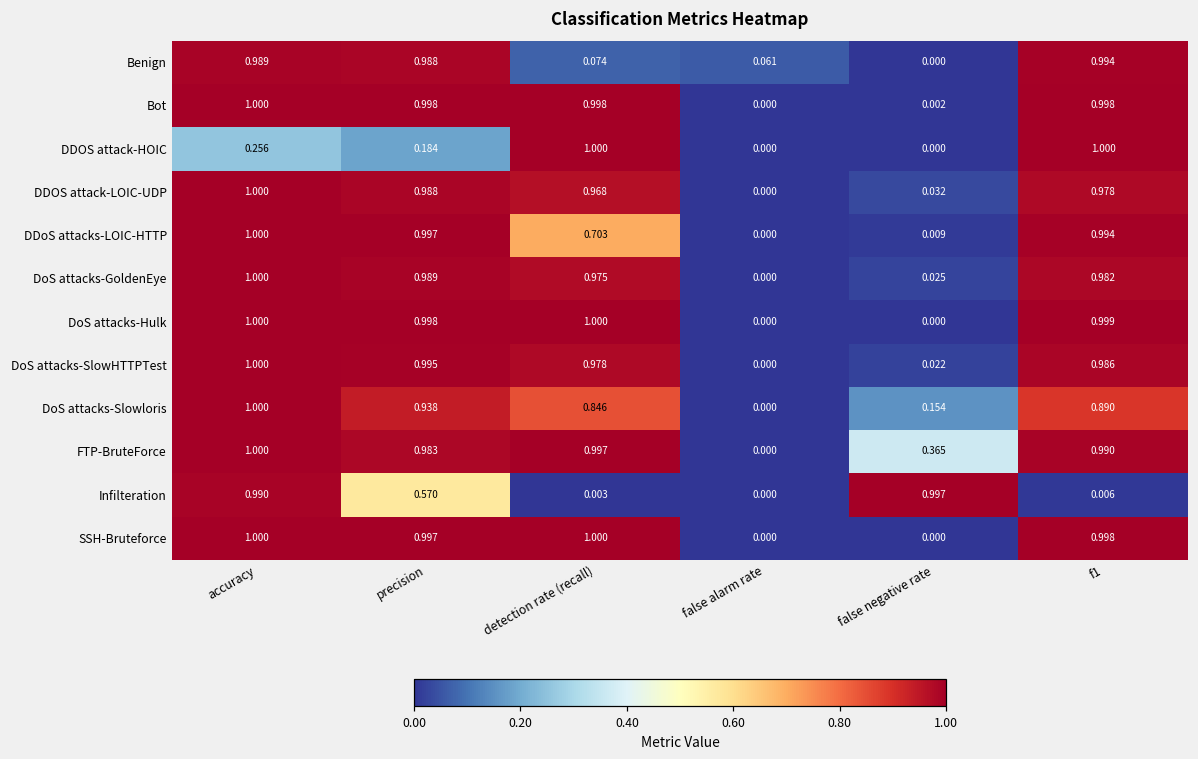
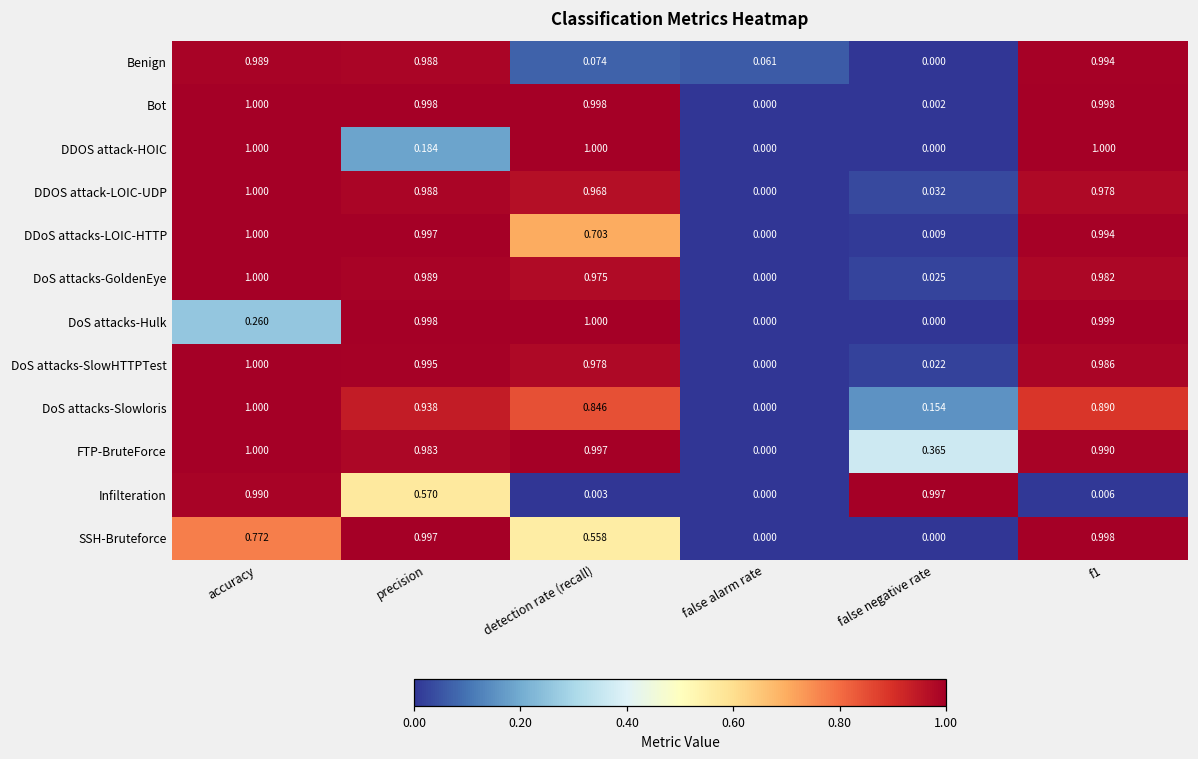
DDOS attack-HOIC, accuracy: 0.256 -> 1.000
DoS attacks-Hulk, accuracy: 1.000 -> 0.260
SSH-Bruteforce, accuracy: 1.000 -> 0.772
SSH-Bruteforce, detection rate (recall): 1.000 -> 0.558
